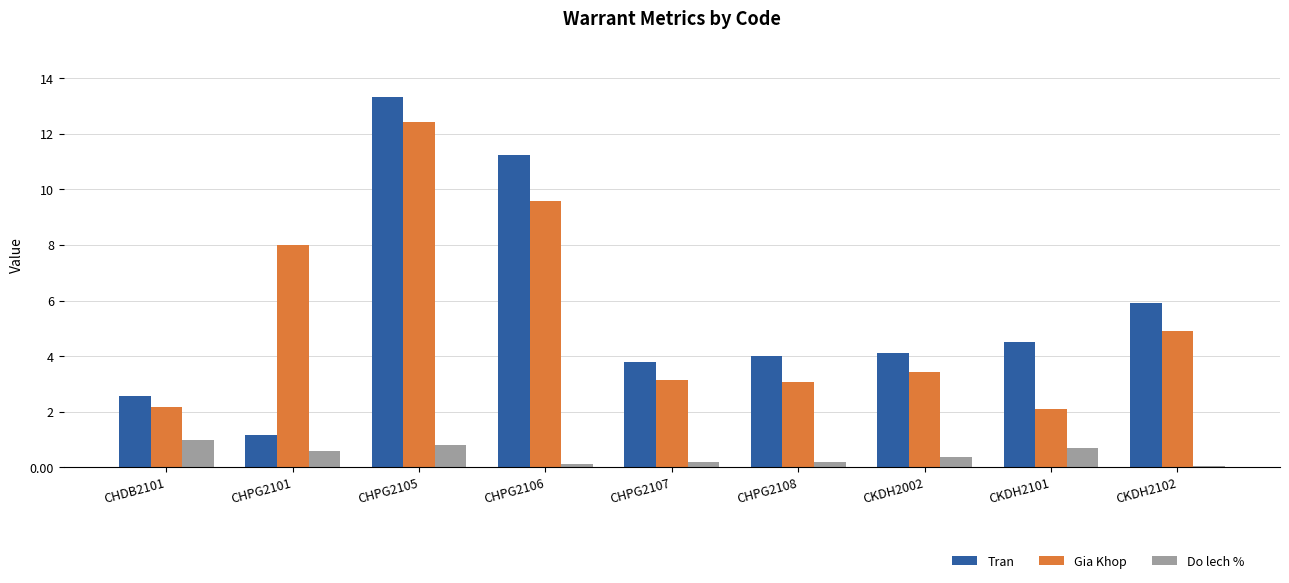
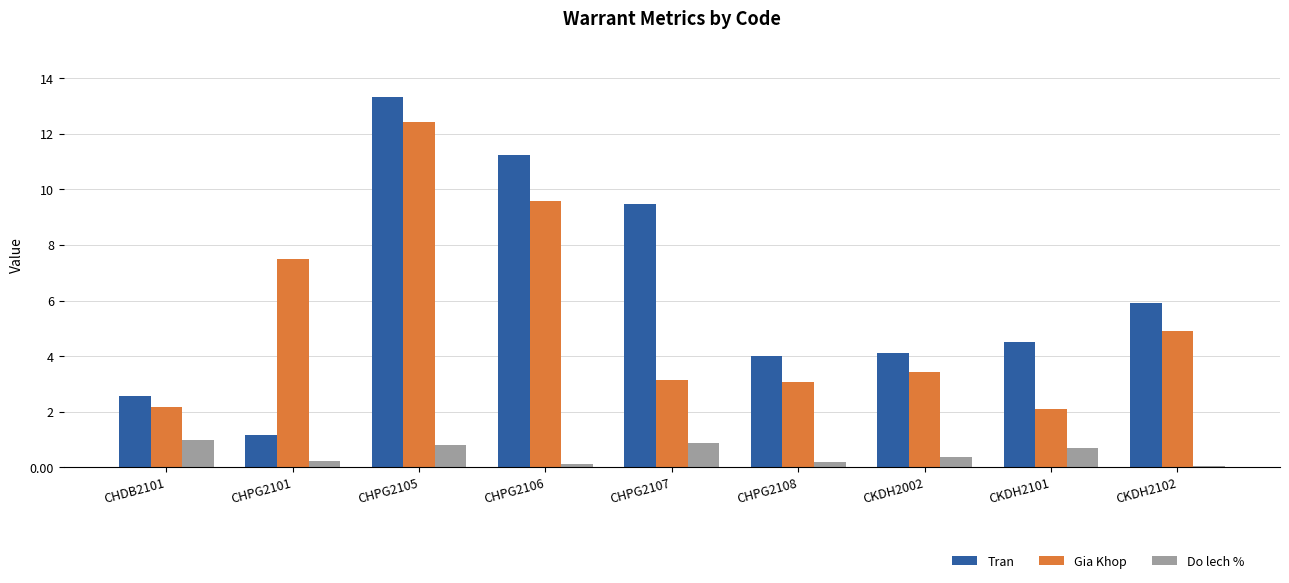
Gia Khop, CHPG2101: 8.0 -> 7.5
Do lech %, CHPG2101: 0.6 -> 0.2
Tran, CHPG2107: 3.8 -> 9.5
Do lech %, CHPG2107: 0.2 -> 0.9
